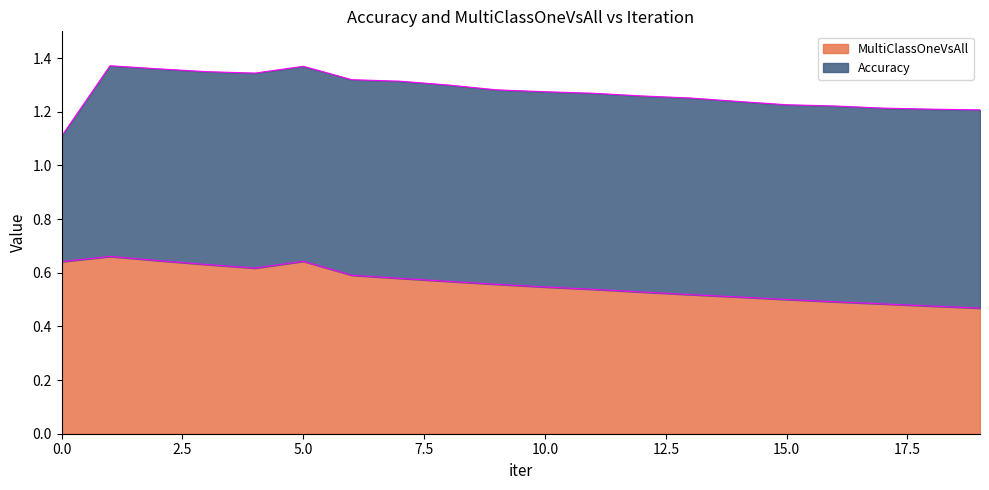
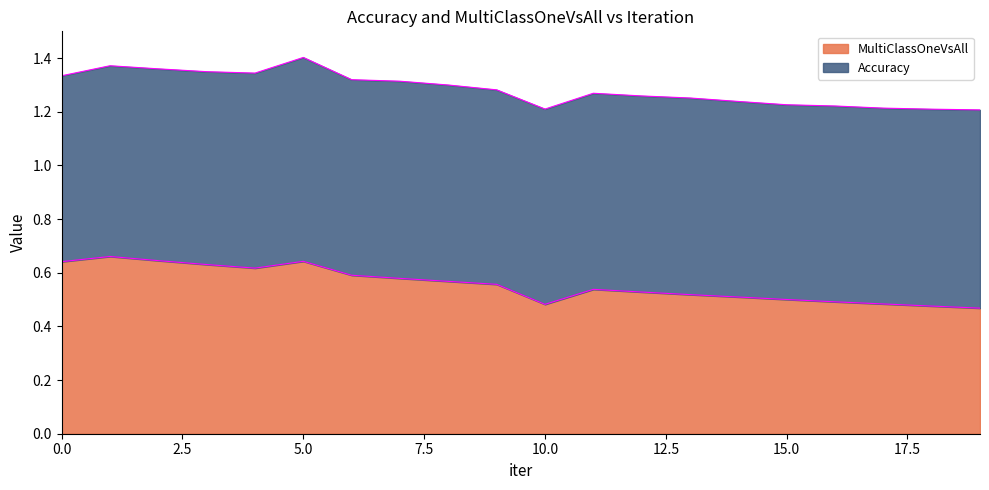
Accuracy, 0.0: 0.47 -> 0.69
Accuracy, 5.0: 0.73 -> 0.76
MultiClassOneVsAll, 10.0: 0.55 -> 0.48
